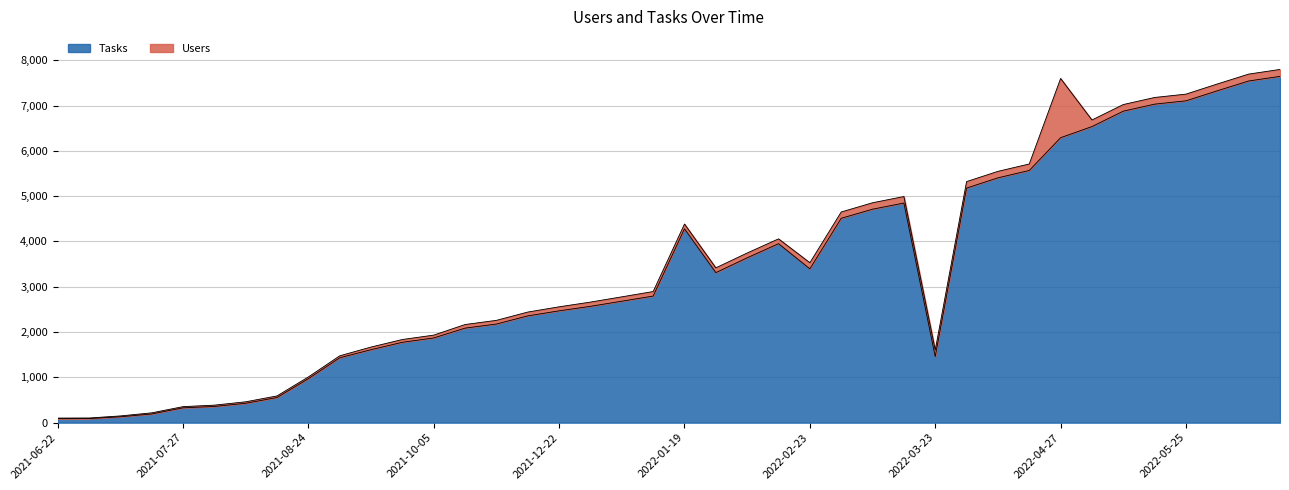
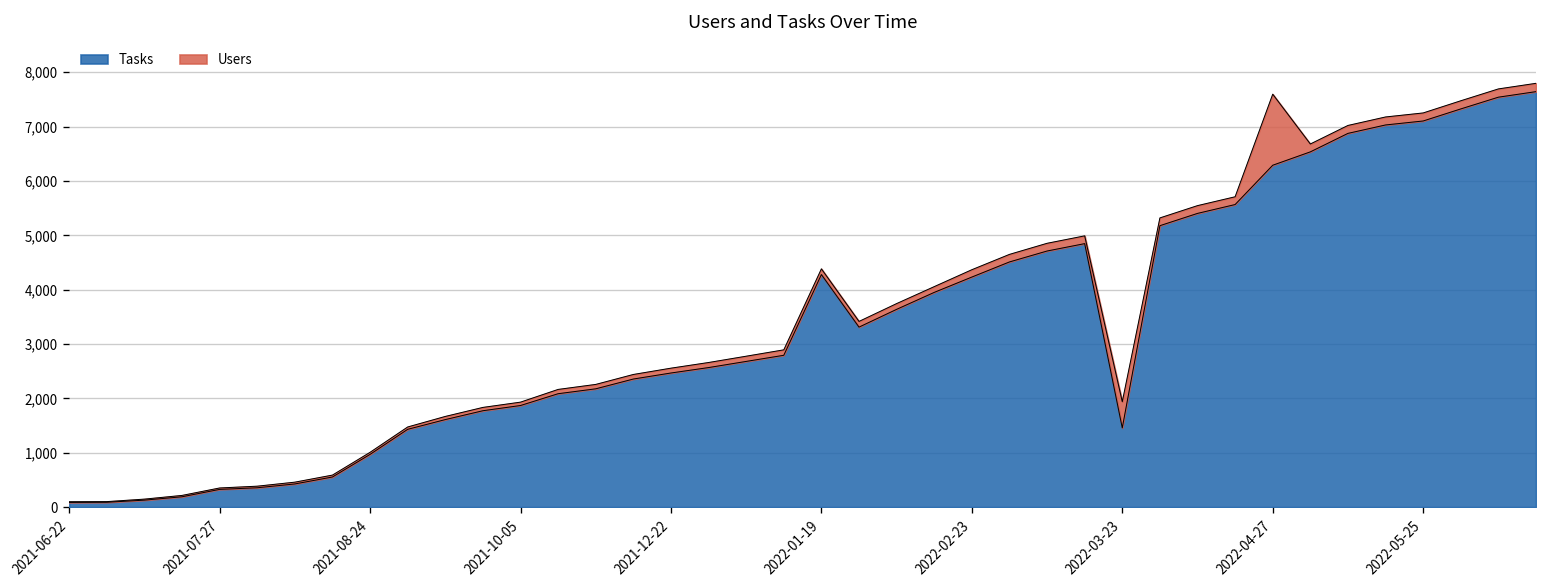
Tasks, 2022-02-23: 3,400 -> 4,200
Users, 2022-03-23: 100 -> 500
